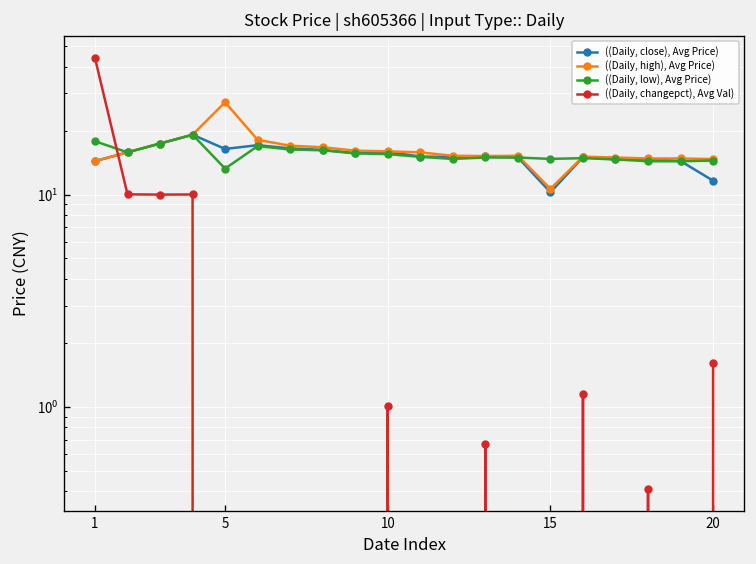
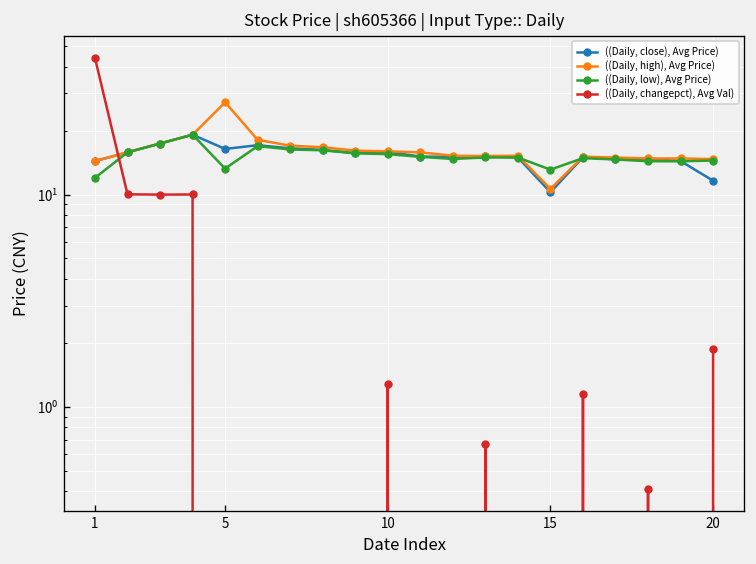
((Daily, low), Avg Price), 1: 18 -> 12
((Daily, changepct), Avg Val), 10: 1.0 -> 1.3
((Daily, low), Avg Price), 15: 15 -> 13
((Daily, changepct), Avg Val), 20: 1.6 -> 1.9
